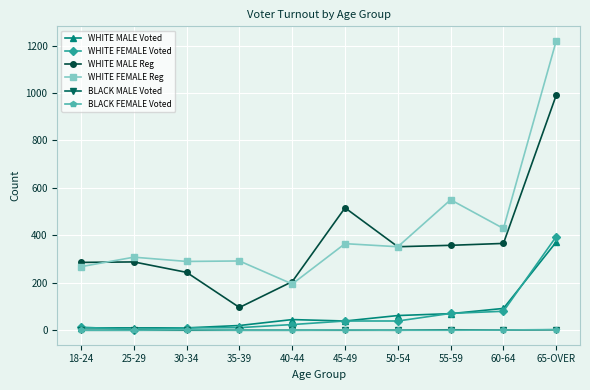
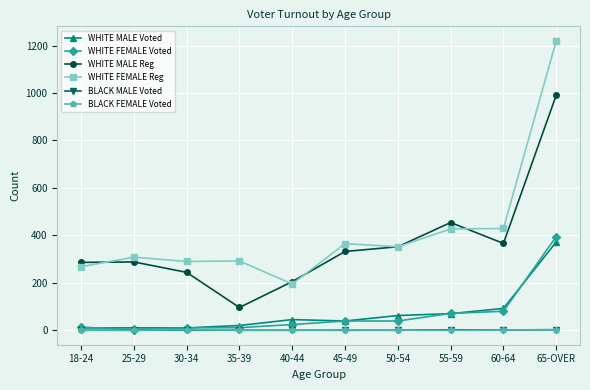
WHITE MALE Reg, 45-49: 520 -> 330
WHITE MALE Reg, 55-59: 360 -> 450
WHITE FEMALE Reg, 55-59: 550 -> 430
